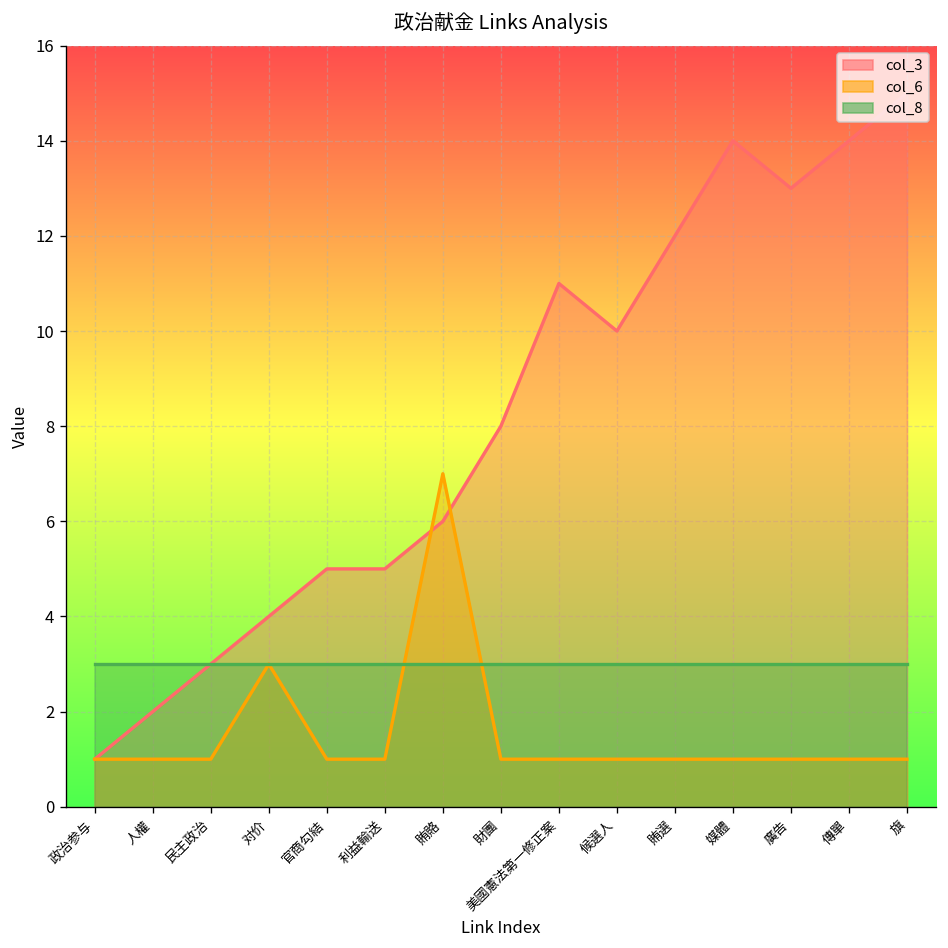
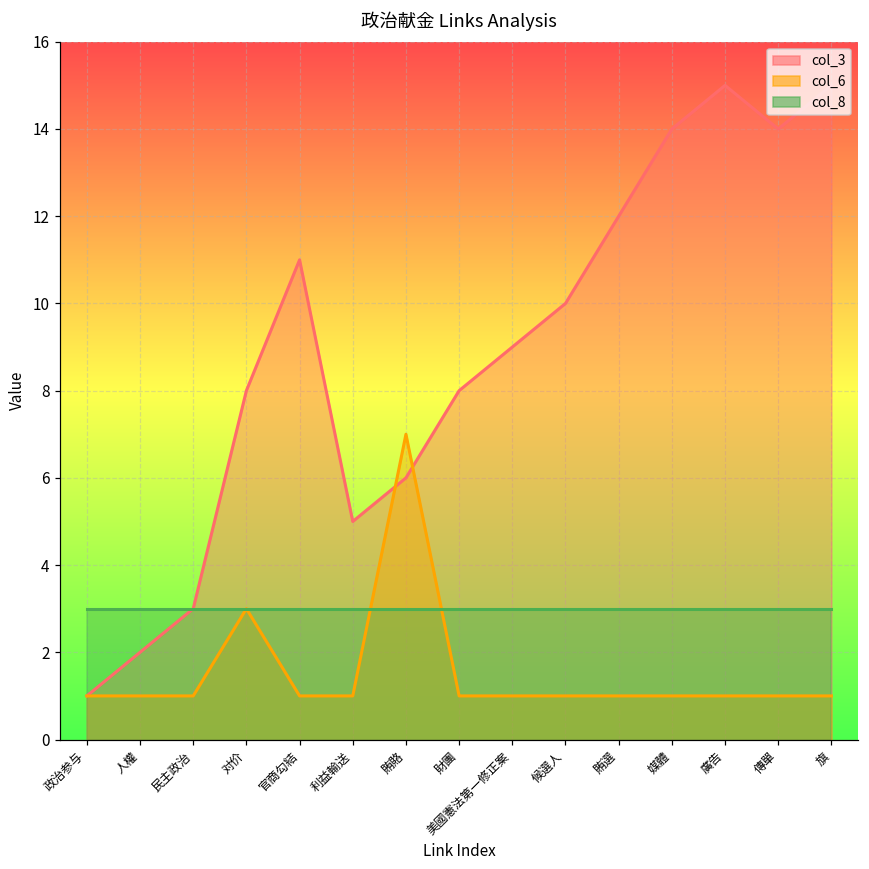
col_3, 对价: 4 -> 8
col_3, 官商勾結: 5 -> 11
col_3, 美國憲法第一修正案: 11 -> 9
col_3, 廣告: 13 -> 15
